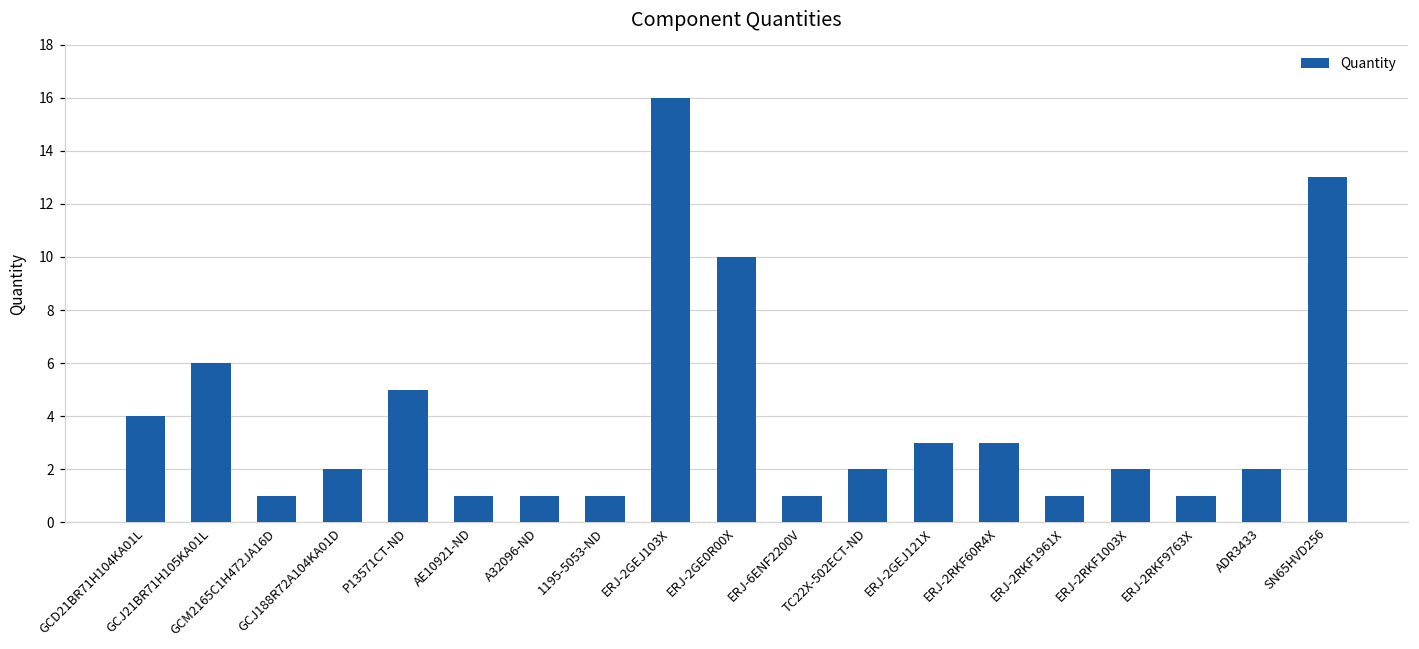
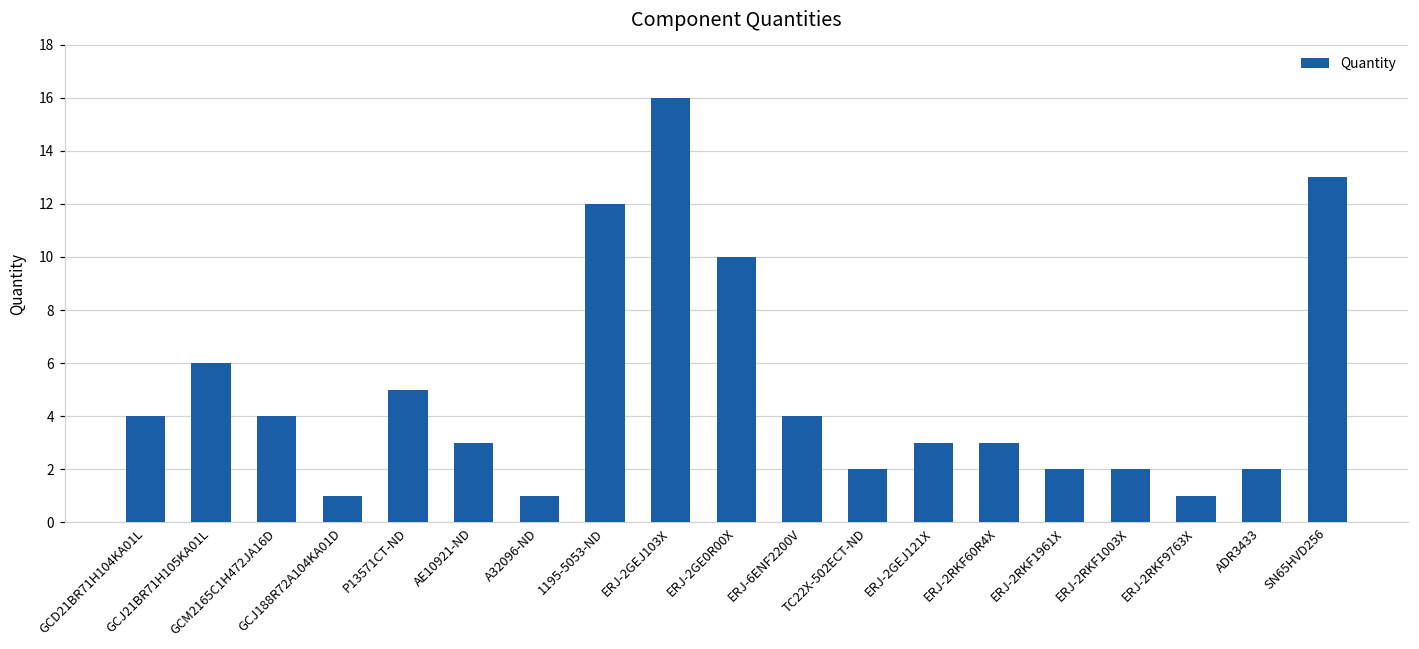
GCM2165C1H472JA16D: 1 -> 4
GCJ188R72A104KA01D: 2 -> 1
AE10921-ND: 1 -> 3
1195-5053-ND: 1 -> 12
ERJ-6ENF2200V: 1 -> 4
ERJ-2RKF1961X: 1 -> 2
